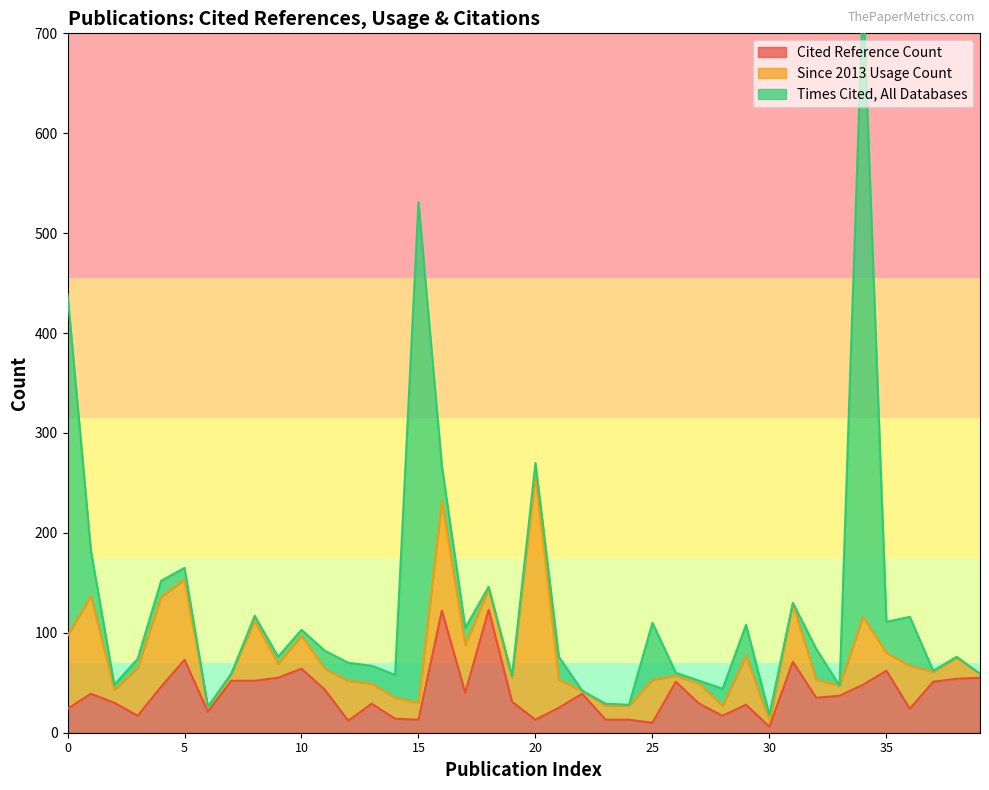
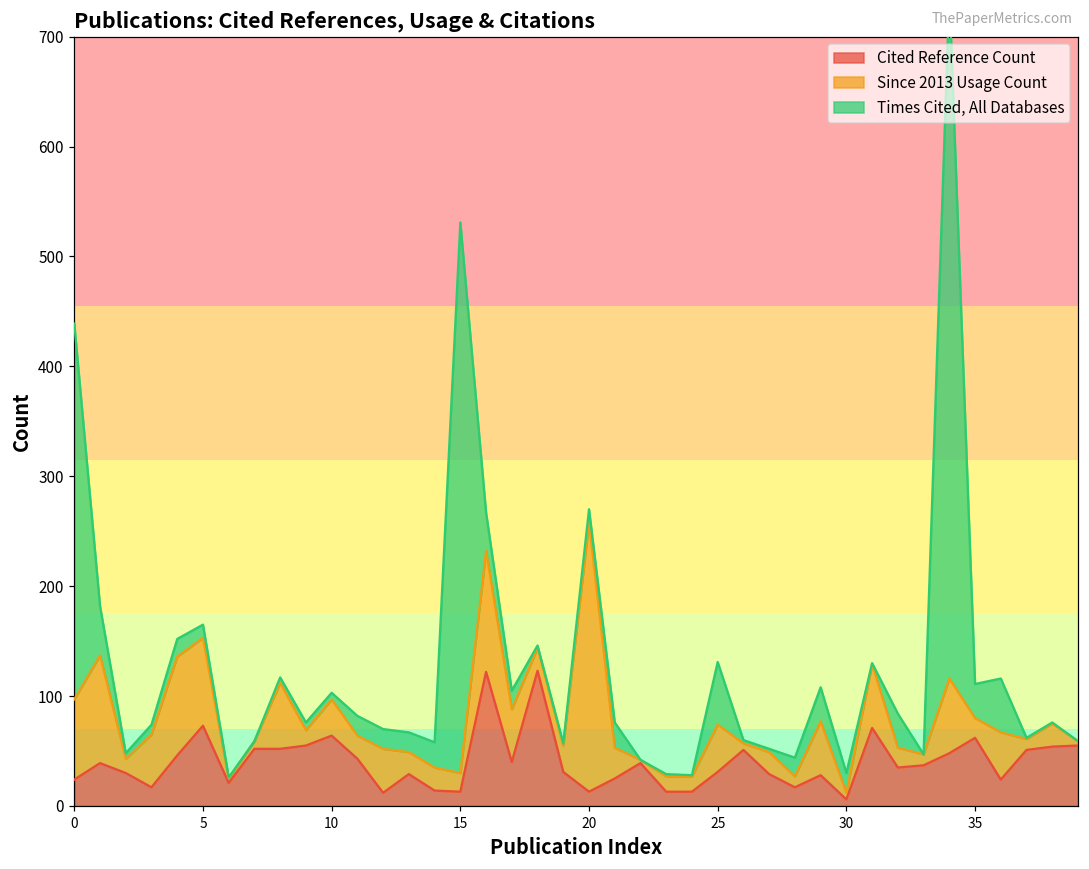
Cited Reference Count, 25: 10 -> 30
Times Cited, All Databases, 30: 10 -> 20
